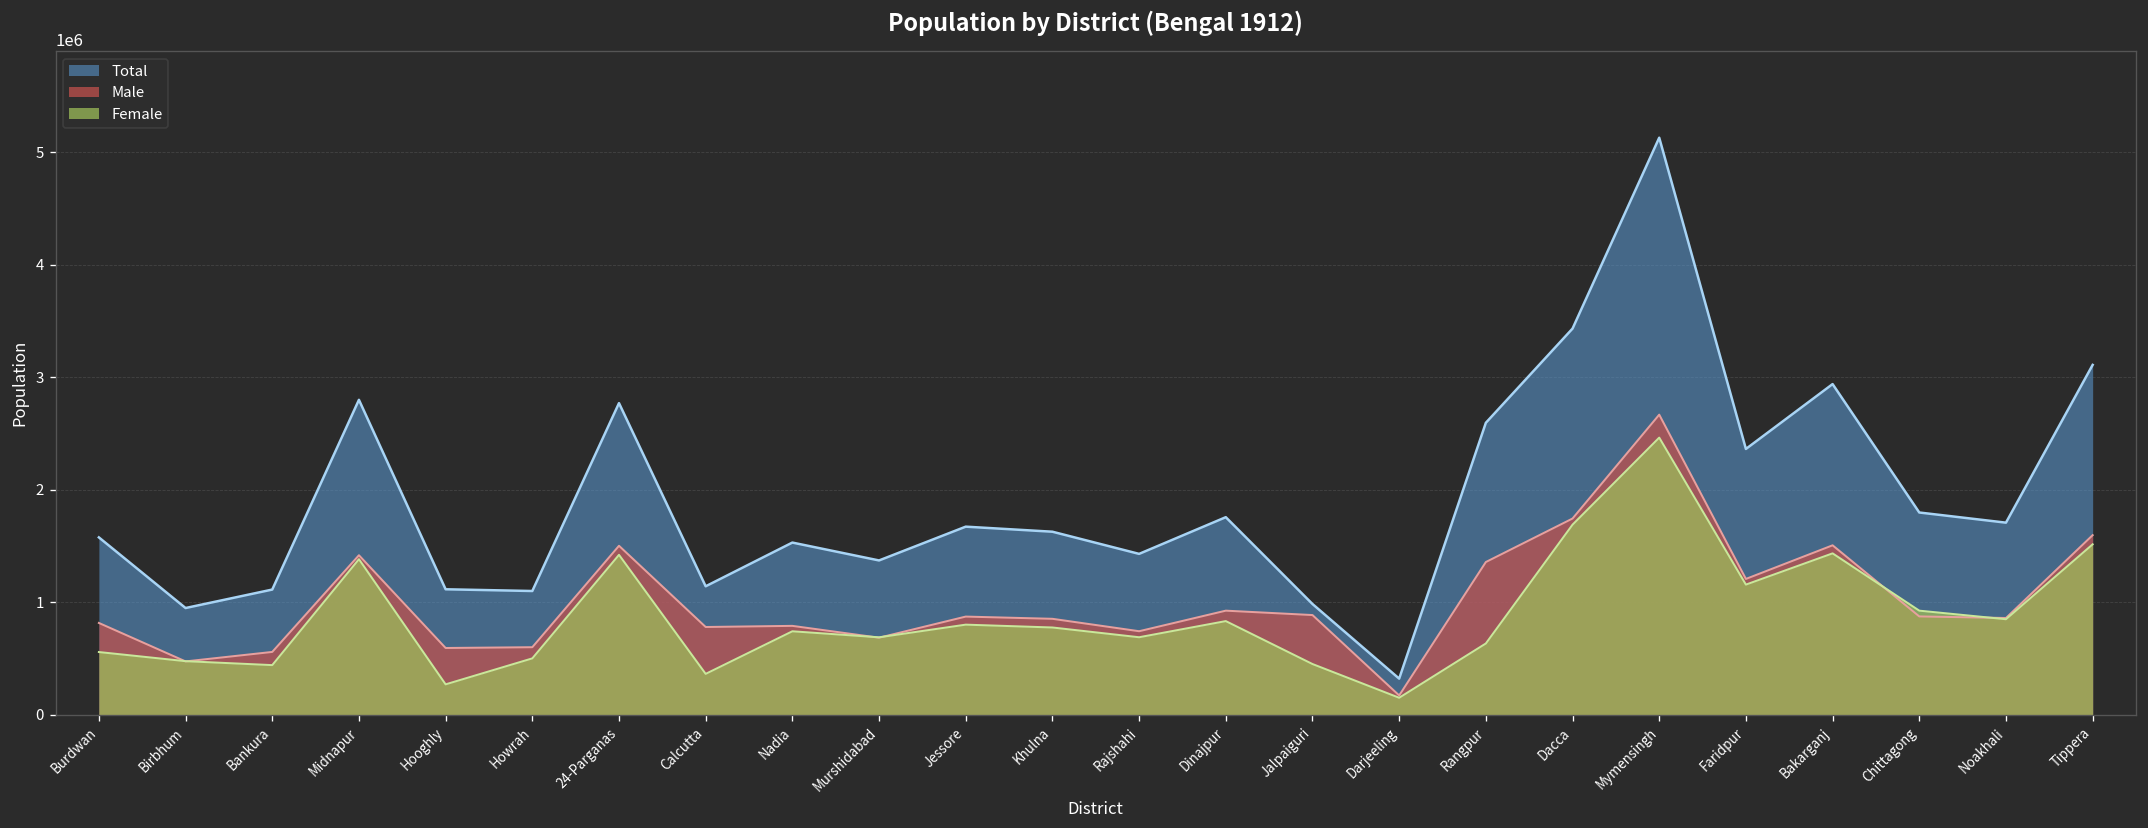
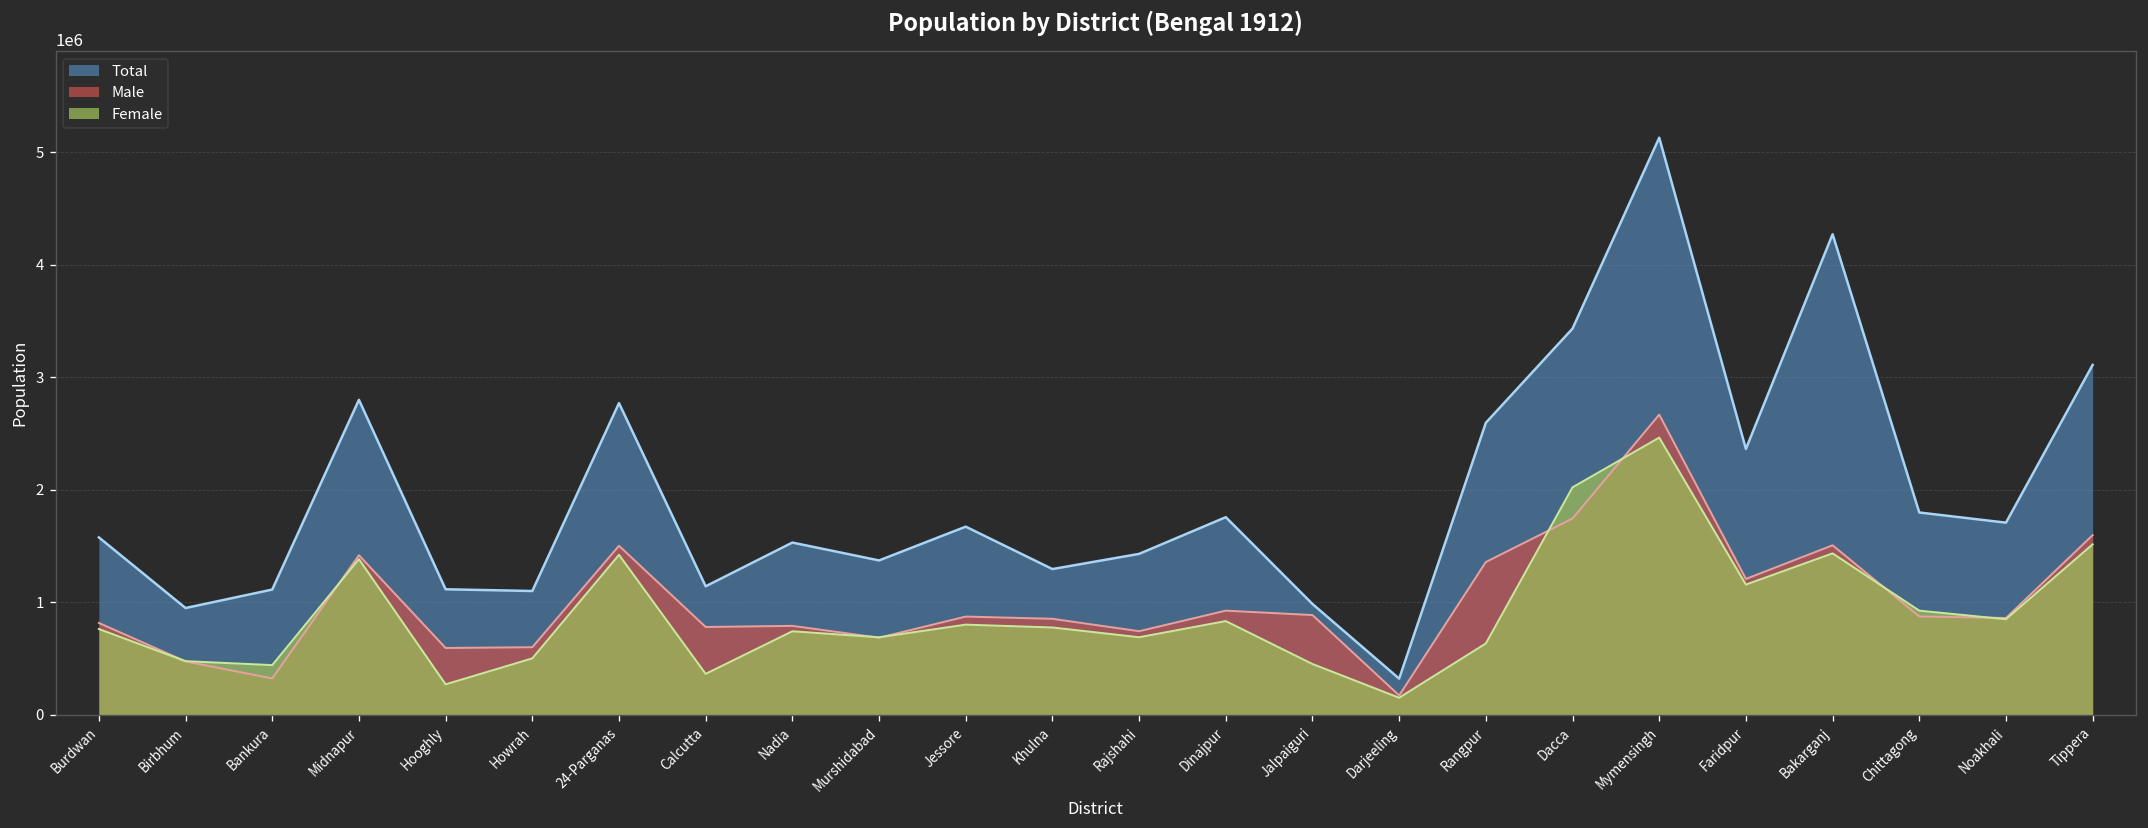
Female, Burdwan: 600000 -> 800000
Male, Bankura: 600000 -> 300000
Total, Khulna: 1600000 -> 1300000
Female, Dacca: 1700000 -> 2000000
Total, Bakarganj: 2900000 -> 4300000
